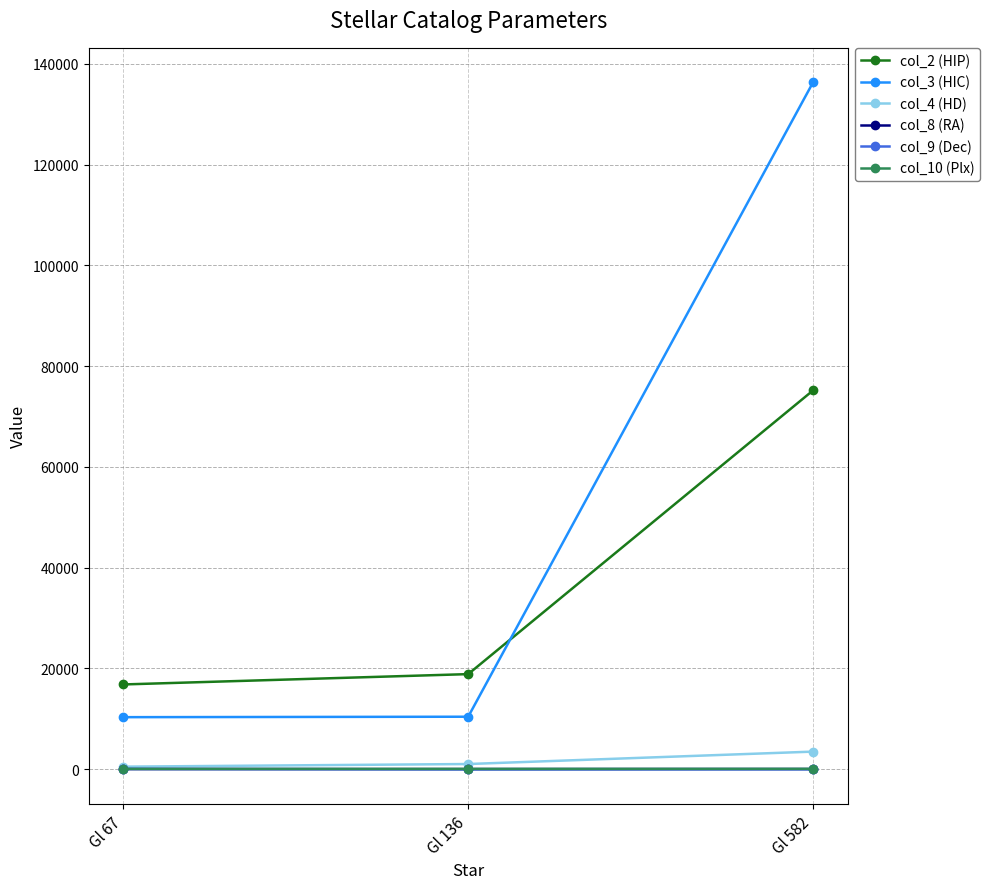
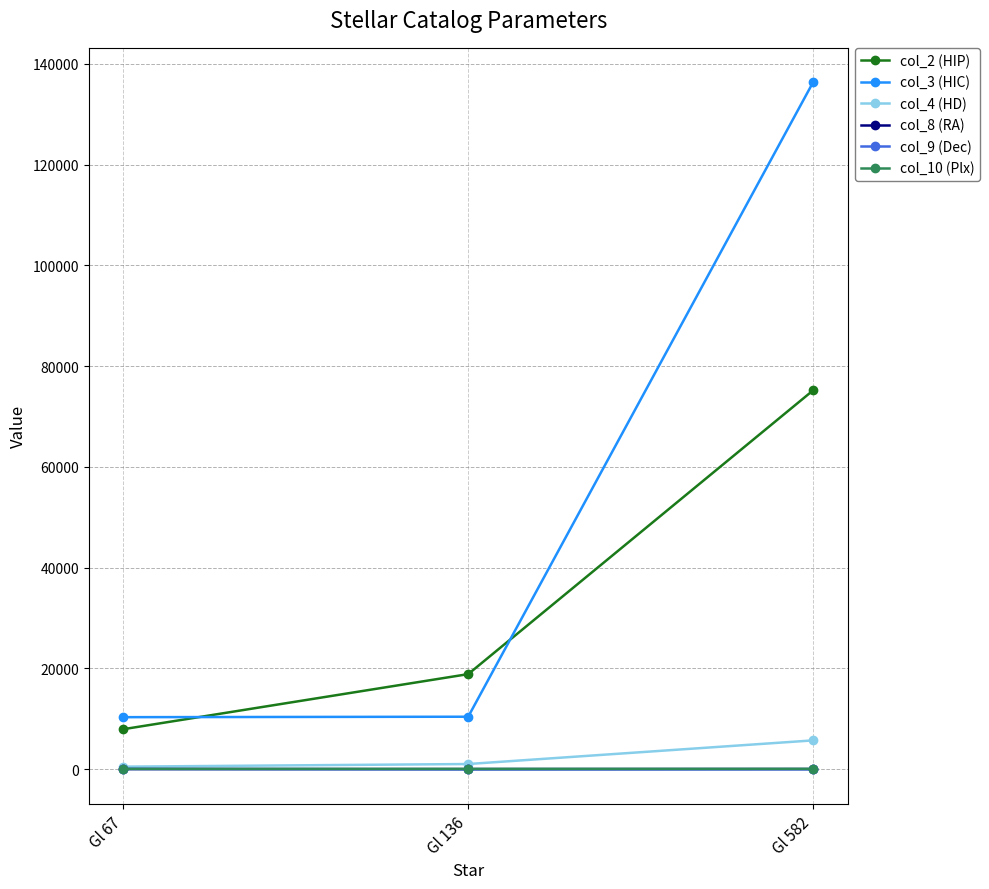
col_2 (HIP), Gl 67: 17000 -> 8000
col_4 (HD), Gl 582: 3000 -> 6000
